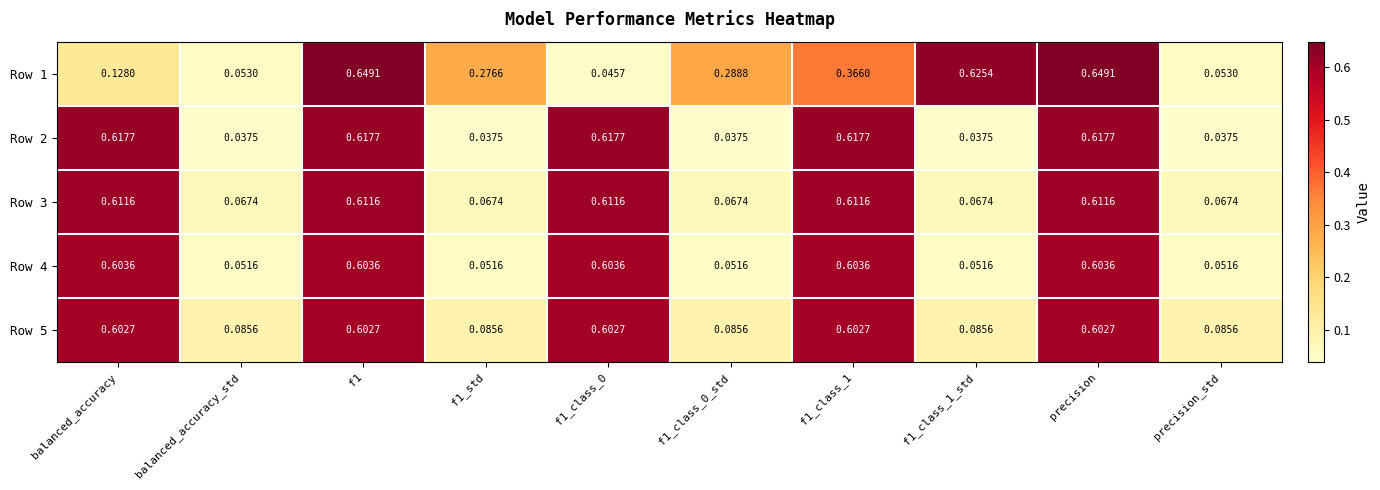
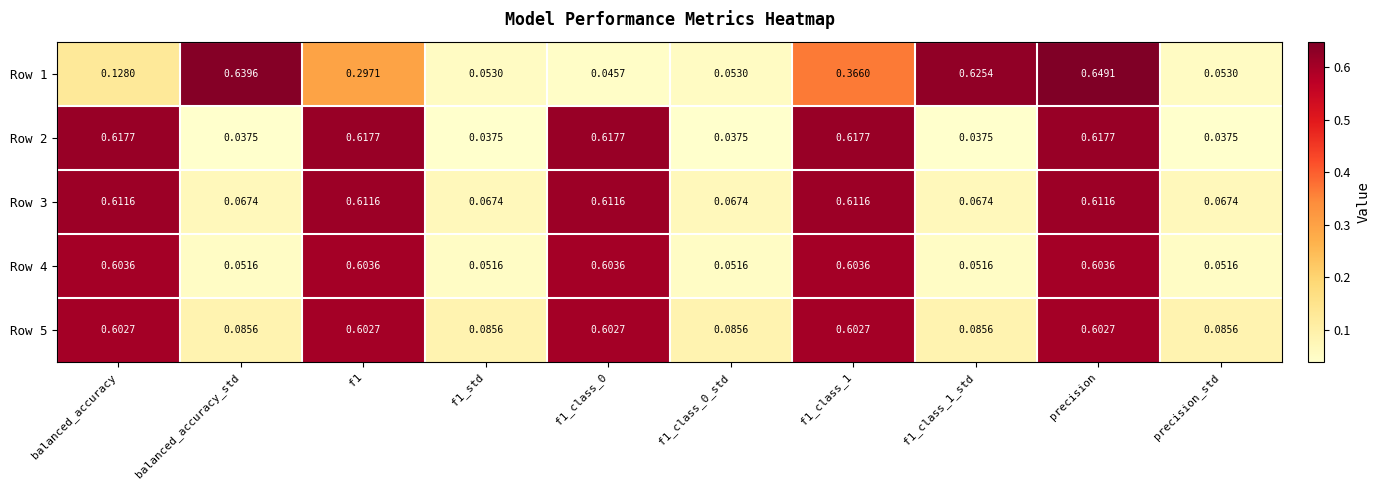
Row 1, balanced_accuracy_std: 0.0530 -> 0.6396
Row 1, f1: 0.6491 -> 0.2971
Row 1, f1_std: 0.2766 -> 0.0530
Row 1, f1_class_0_std: 0.2888 -> 0.0530
